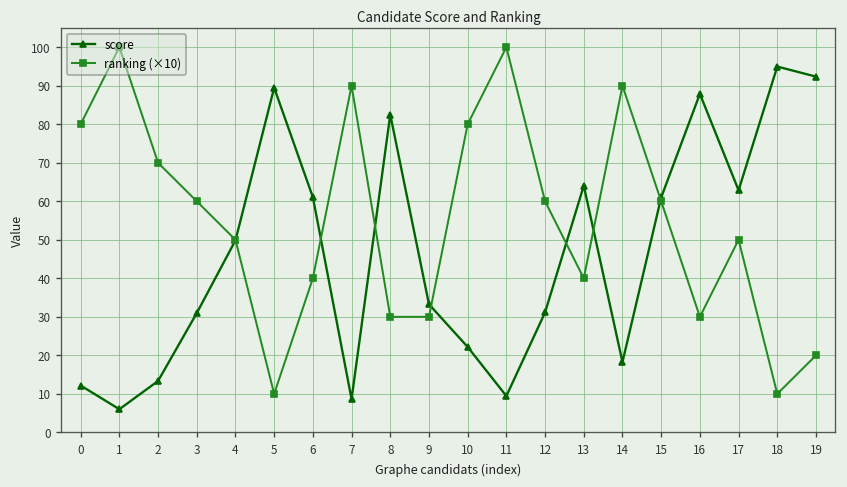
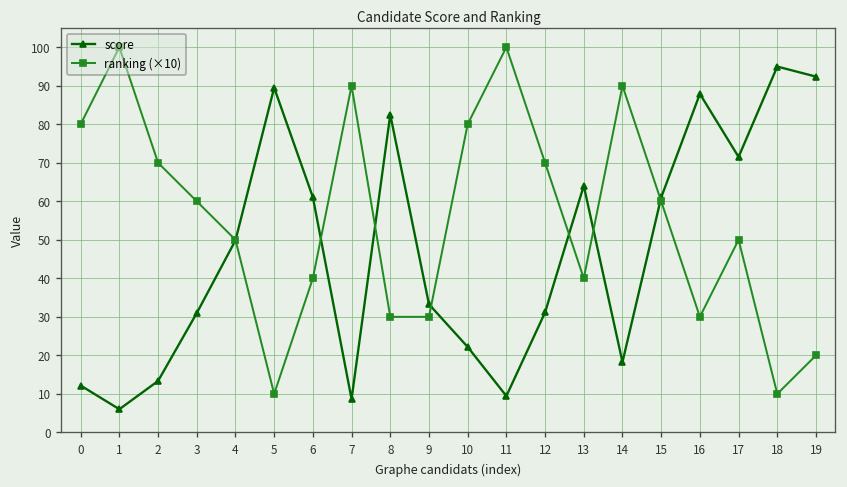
ranking (×10), 12: 60 -> 70
score, 17: 63 -> 72
